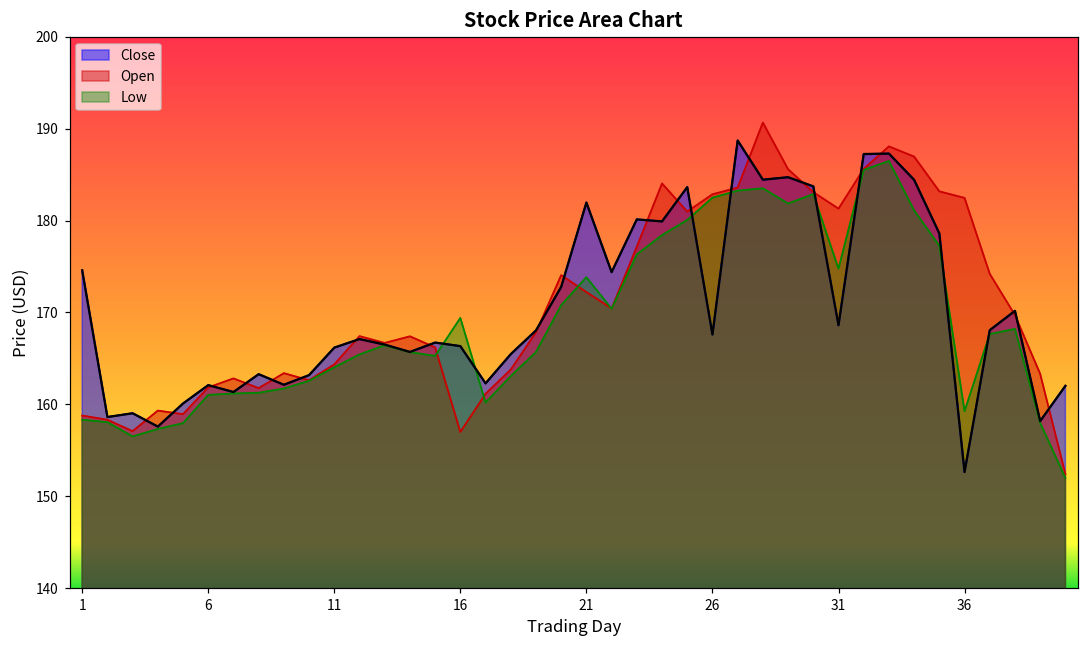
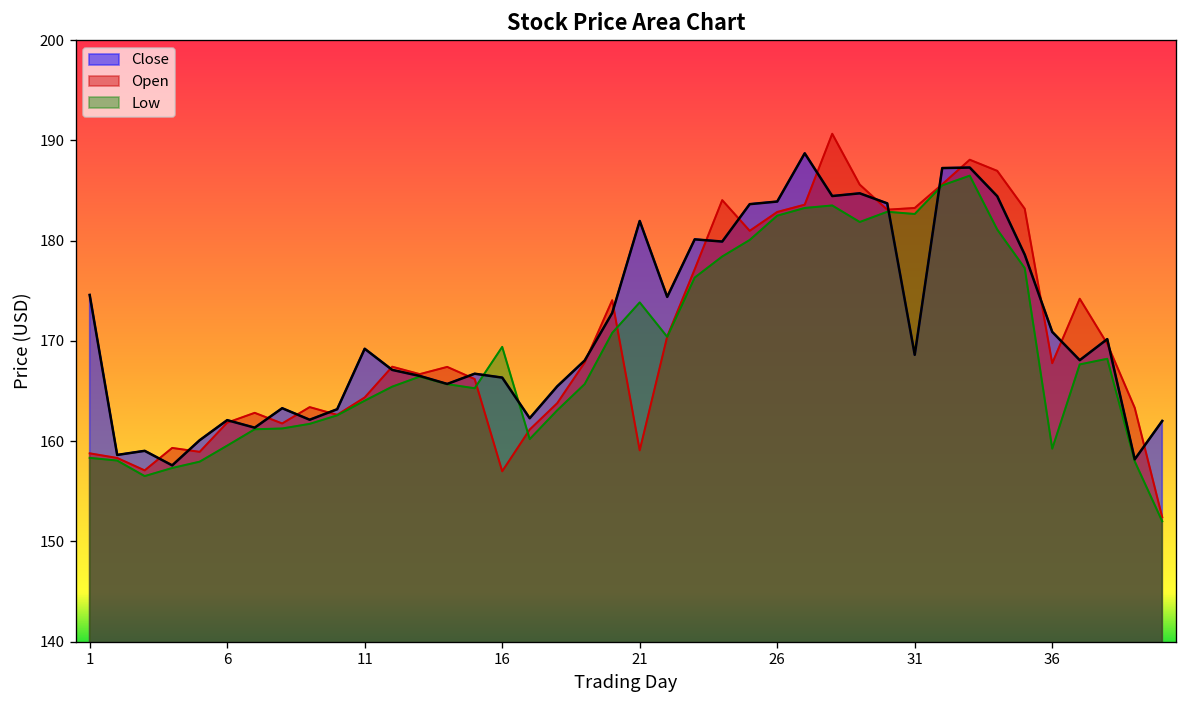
Low, 6: 161 -> 160
Close, 11: 166 -> 169
Open, 21: 172 -> 159
Close, 26: 168 -> 184
Open, 31: 181 -> 183
Low, 31: 175 -> 183
Close, 36: 153 -> 171
Open, 36: 182 -> 168
